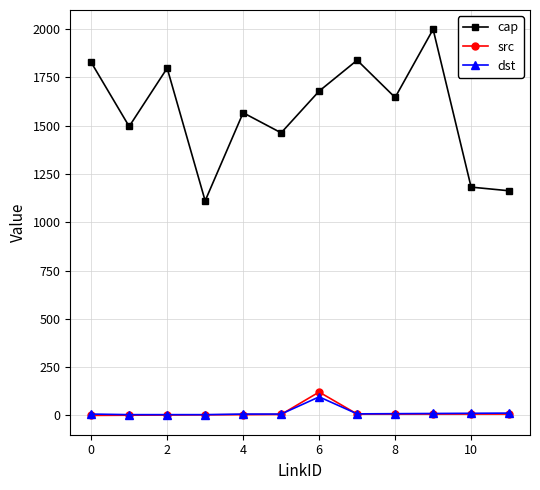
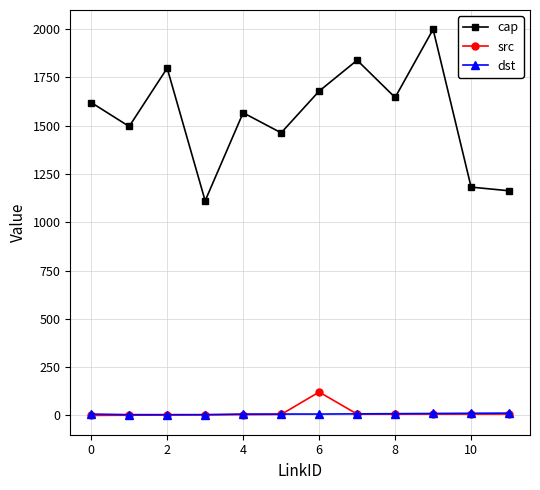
cap, 0: 1830 -> 1620
dst, 6: 100 -> 10
